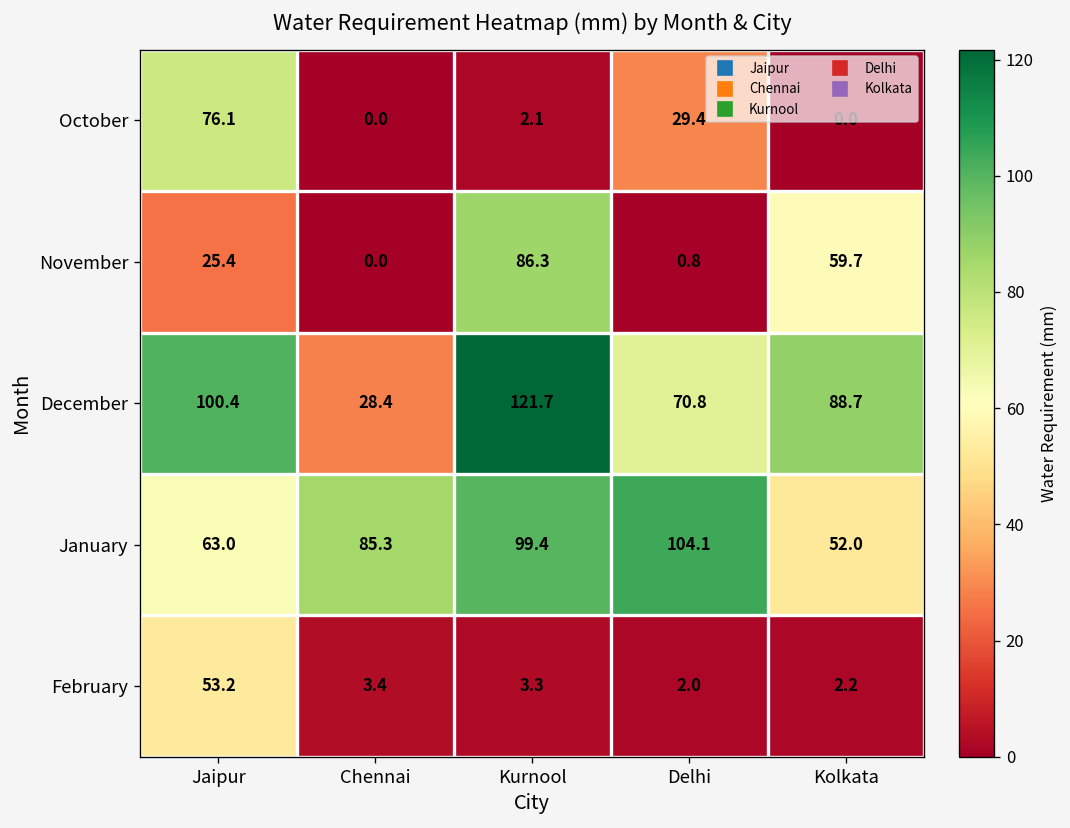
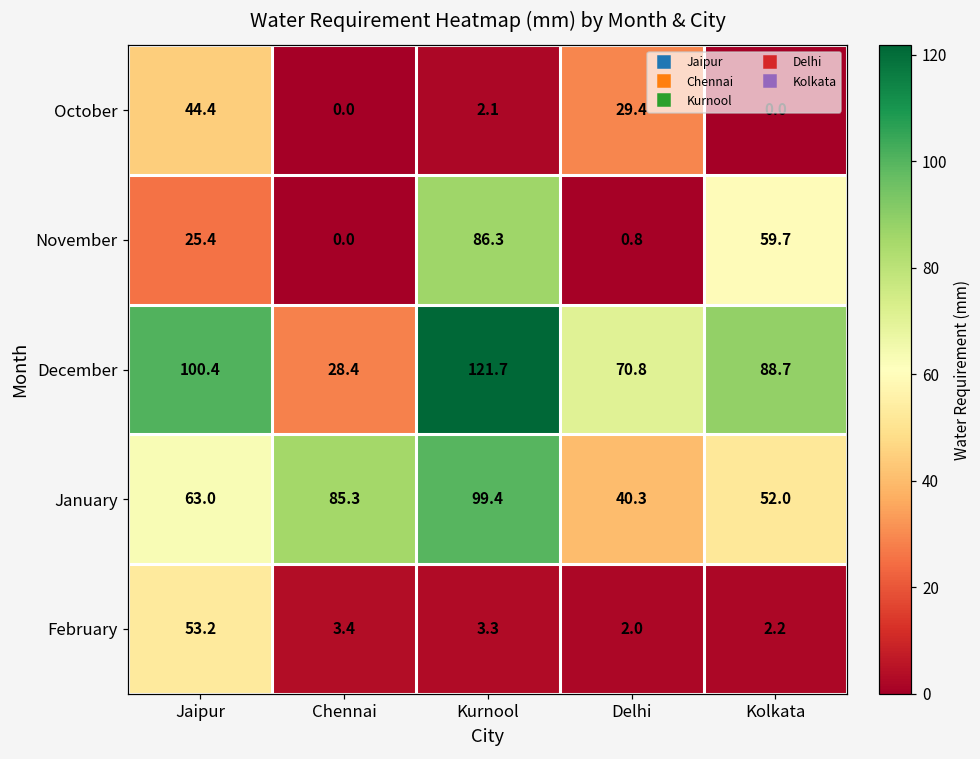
October, Jaipur: 76.1 -> 44.4
January, Delhi: 104.1 -> 40.3
